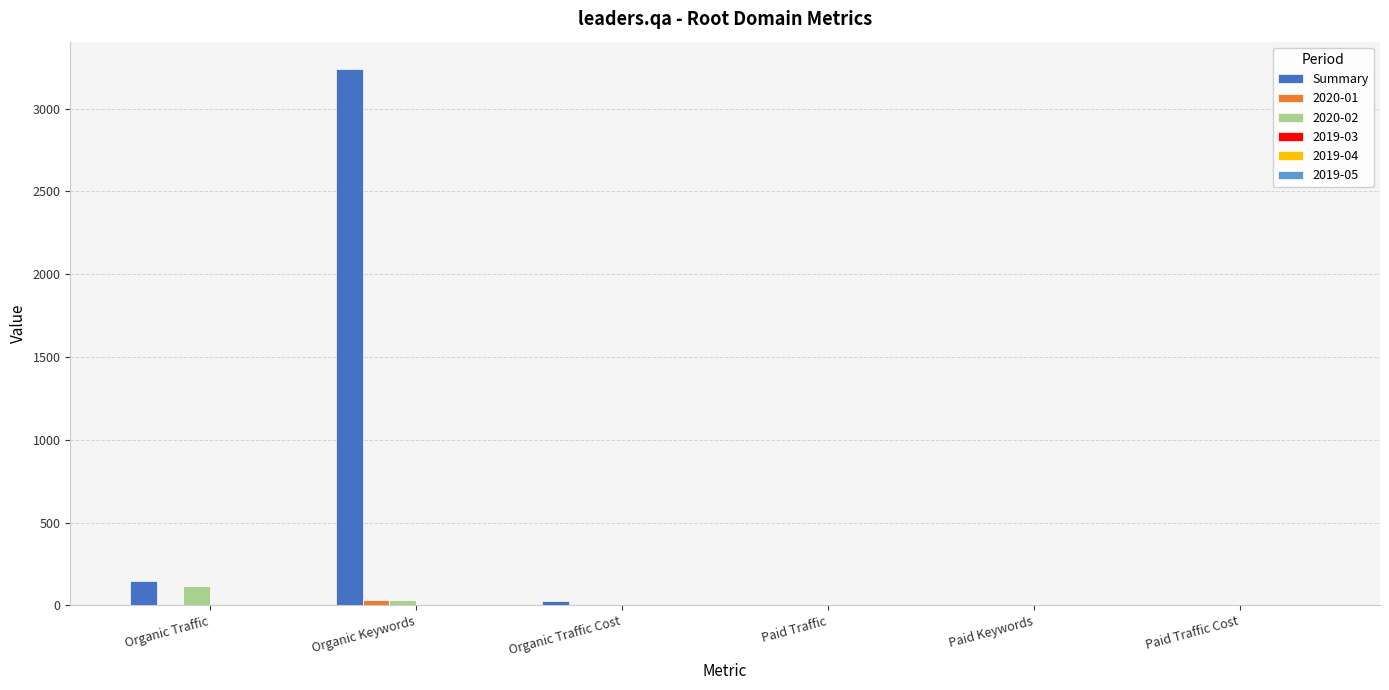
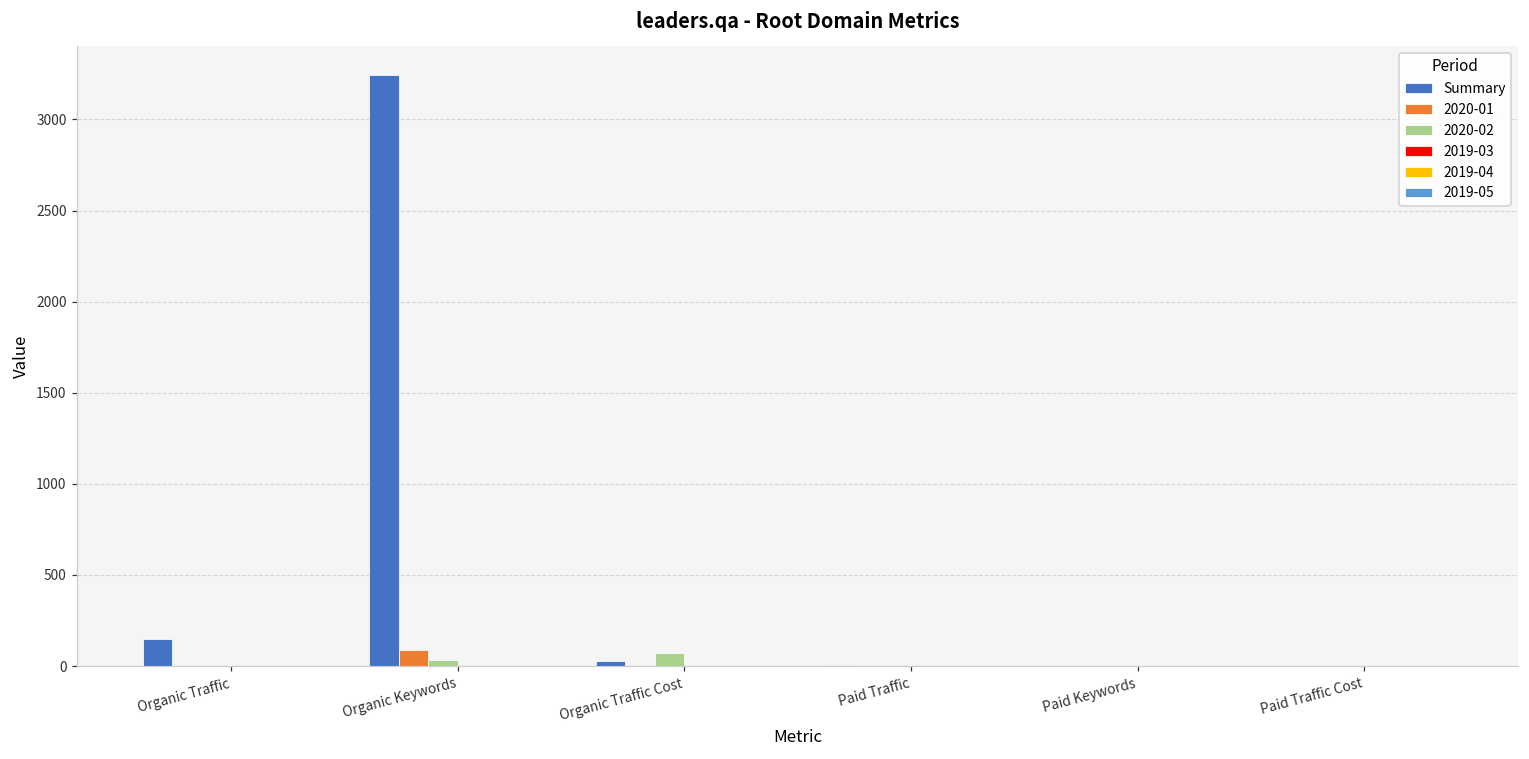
2020-02, Organic Traffic: 120 -> 0
2020-01, Organic Keywords: 30 -> 90
2020-02, Organic Traffic Cost: 0 -> 70
